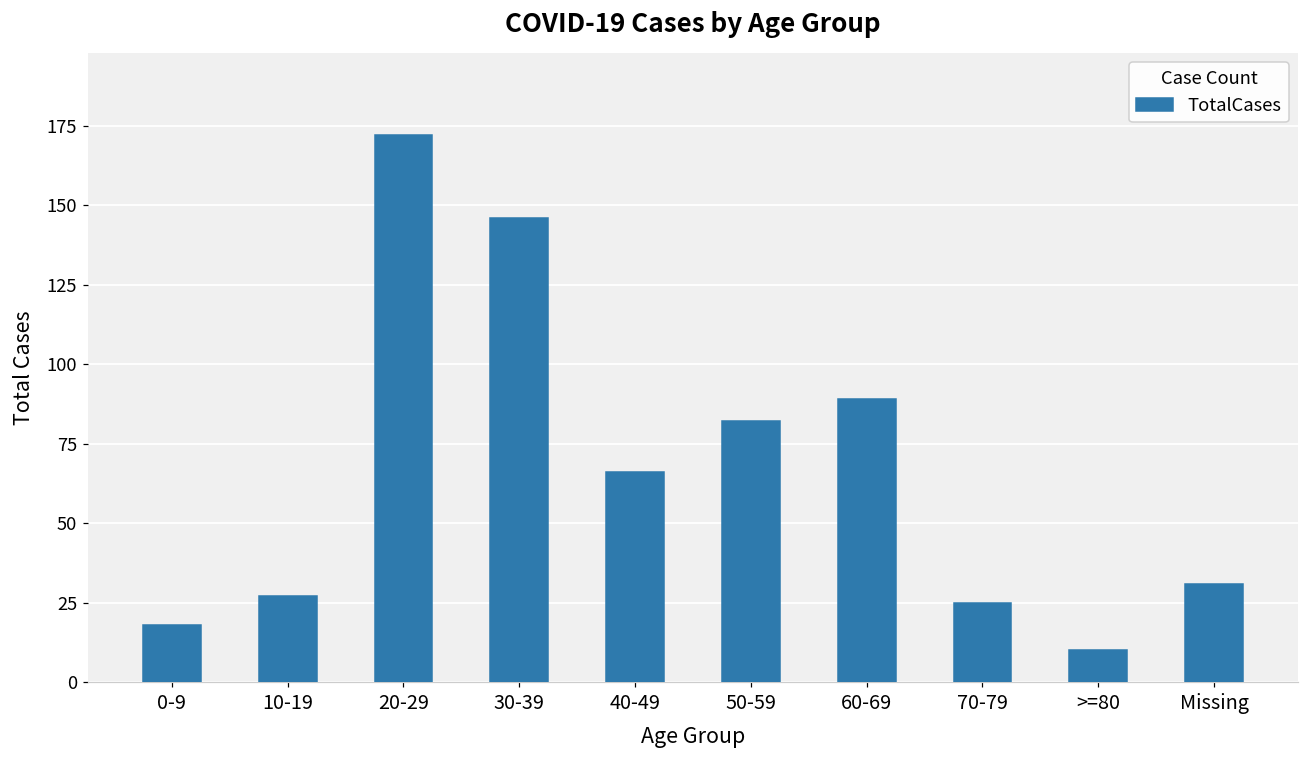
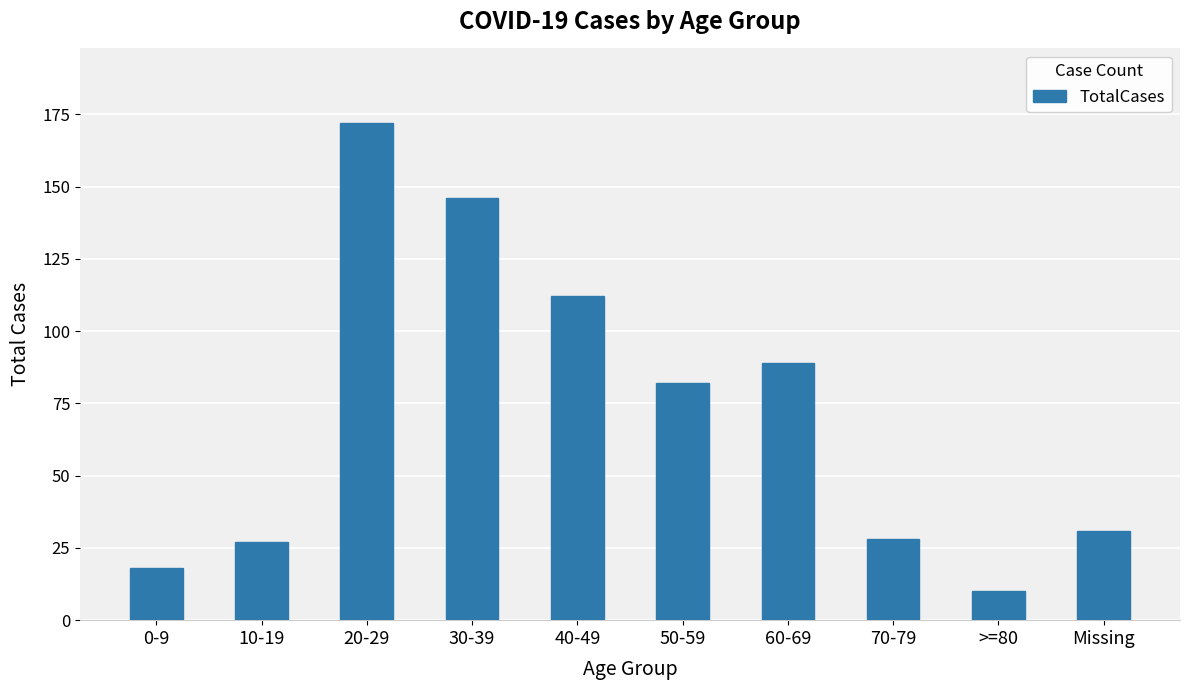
40-49: 66 -> 112
70-79: 25 -> 28
